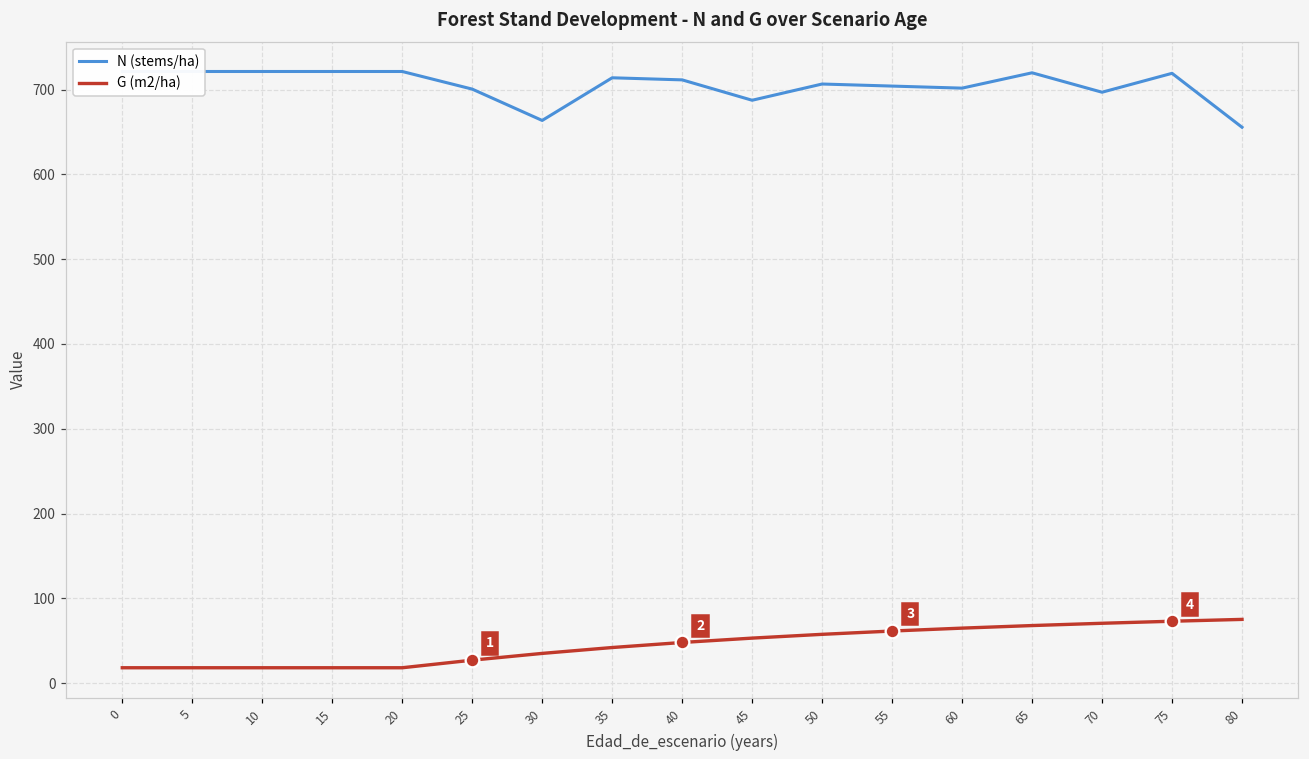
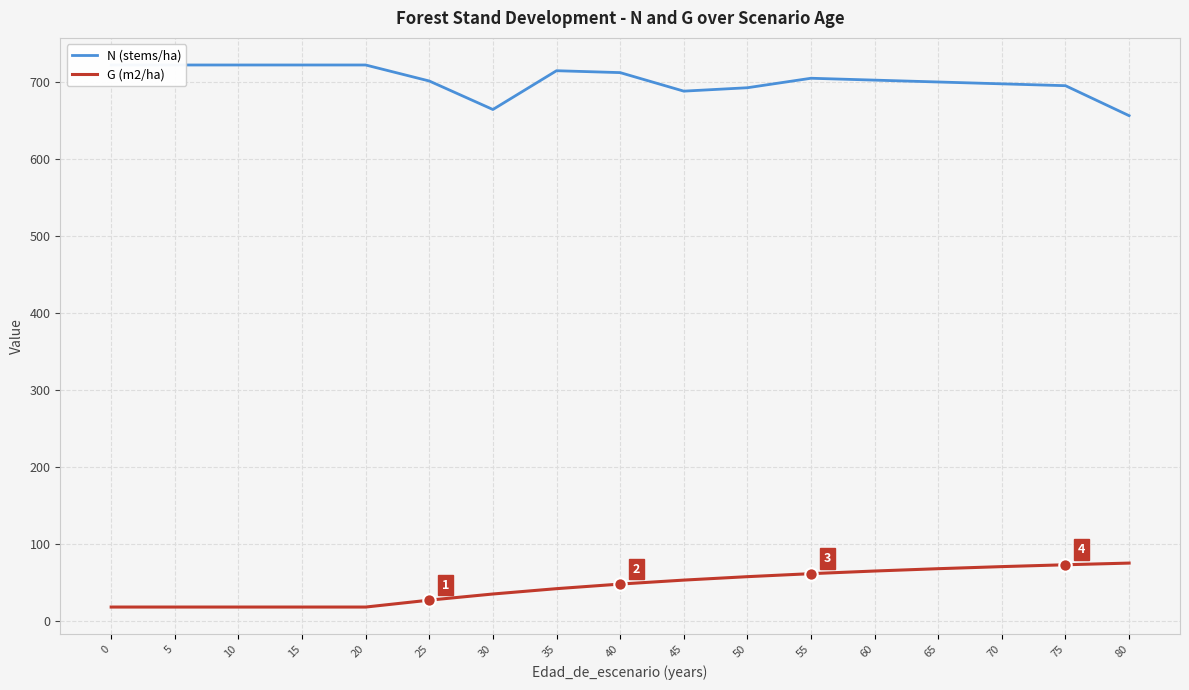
N (stems/ha), 50: 710 -> 690
N (stems/ha), 65: 720 -> 700
N (stems/ha), 75: 720 -> 690
